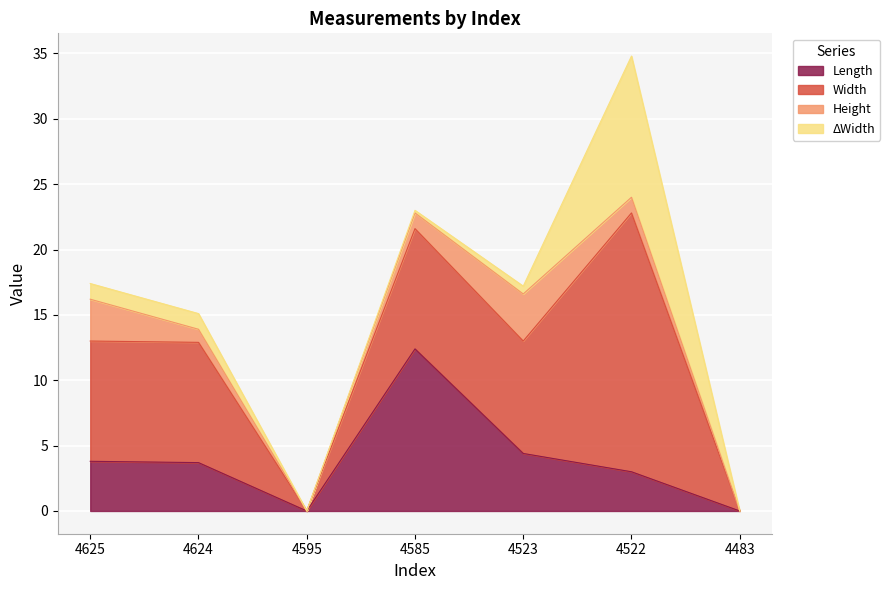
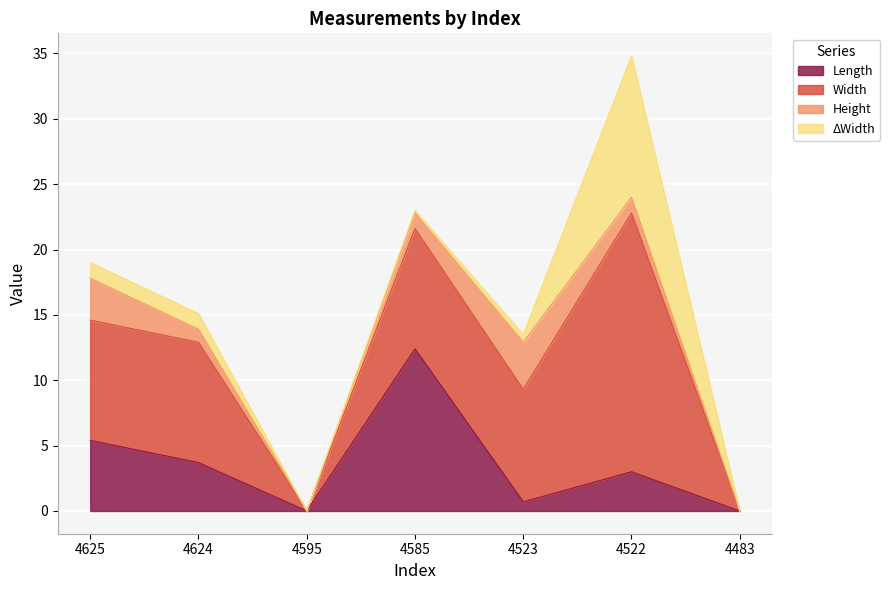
Length, 4625: 3.8 -> 5.4
Length, 4523: 4.4 -> 0.7
